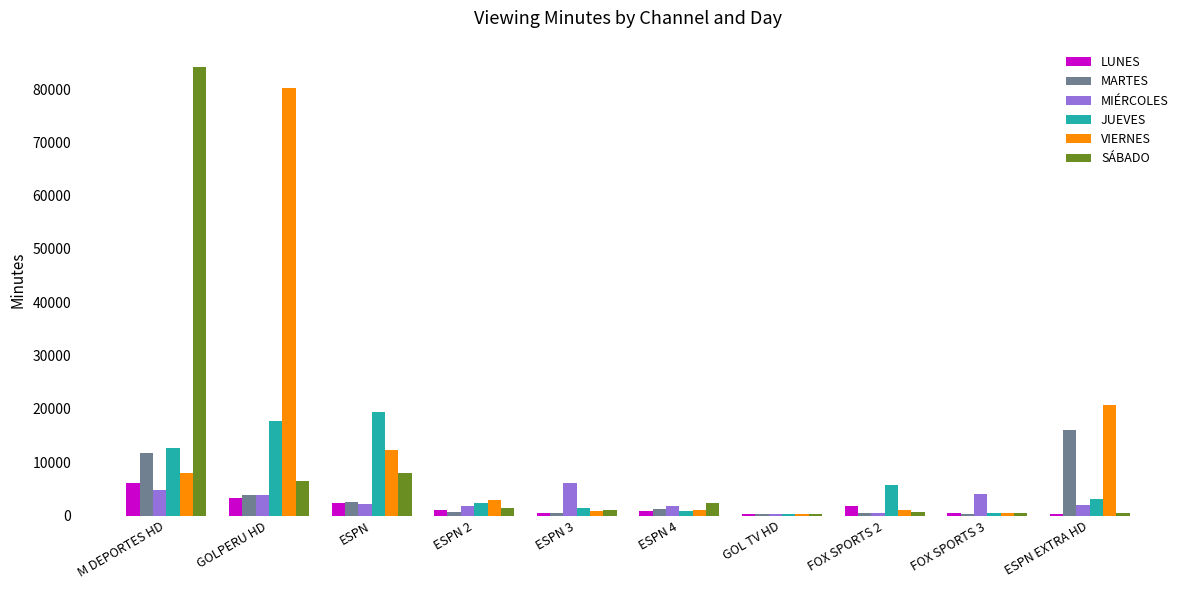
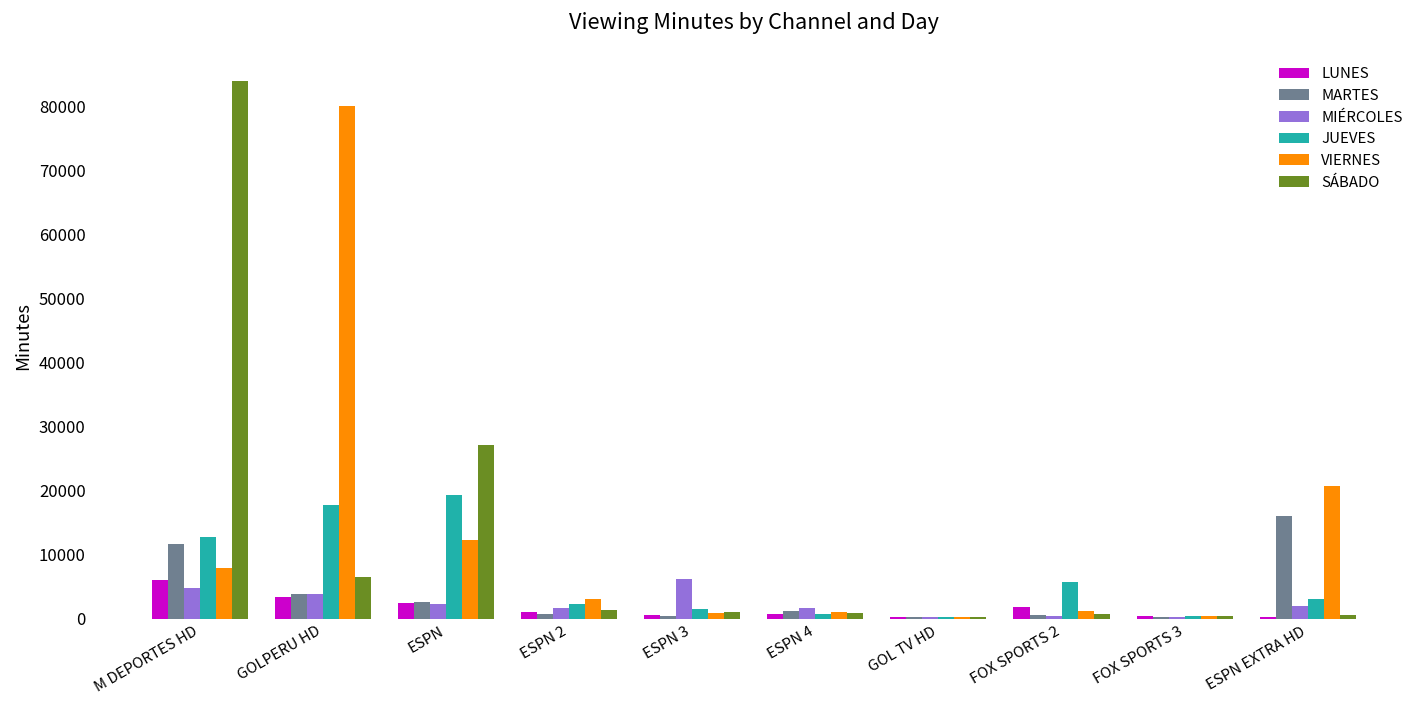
SÁBADO, ESPN: 8000 -> 27000
SÁBADO, ESPN 4: 2000 -> 1000
MIÉRCOLES, FOX SPORTS 3: 4000 -> 0
